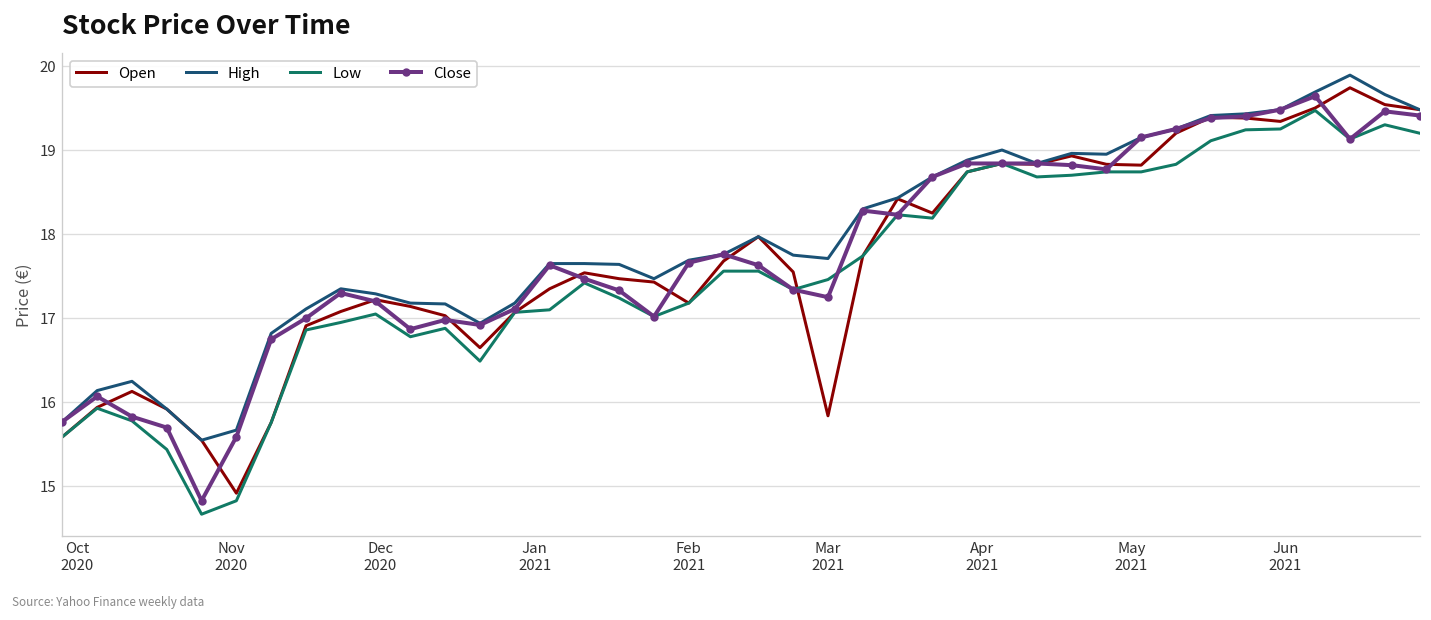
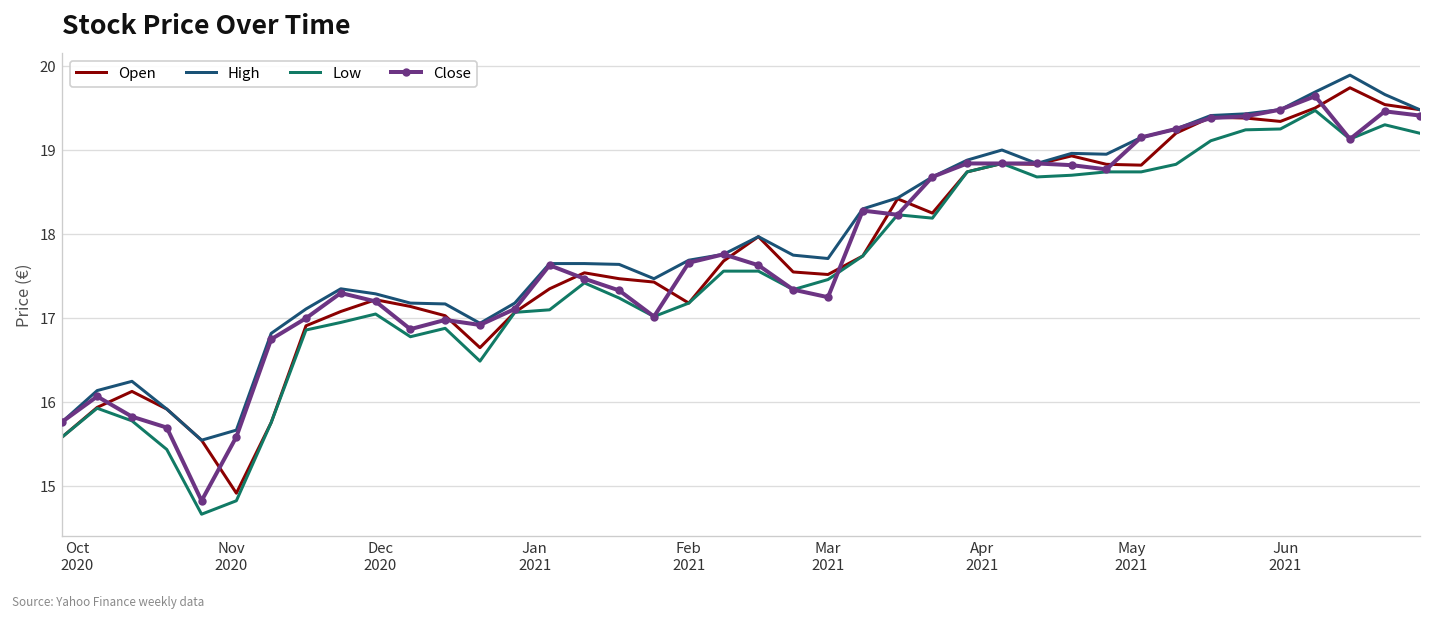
Open, Mar 2021: 15.8 -> 17.5
